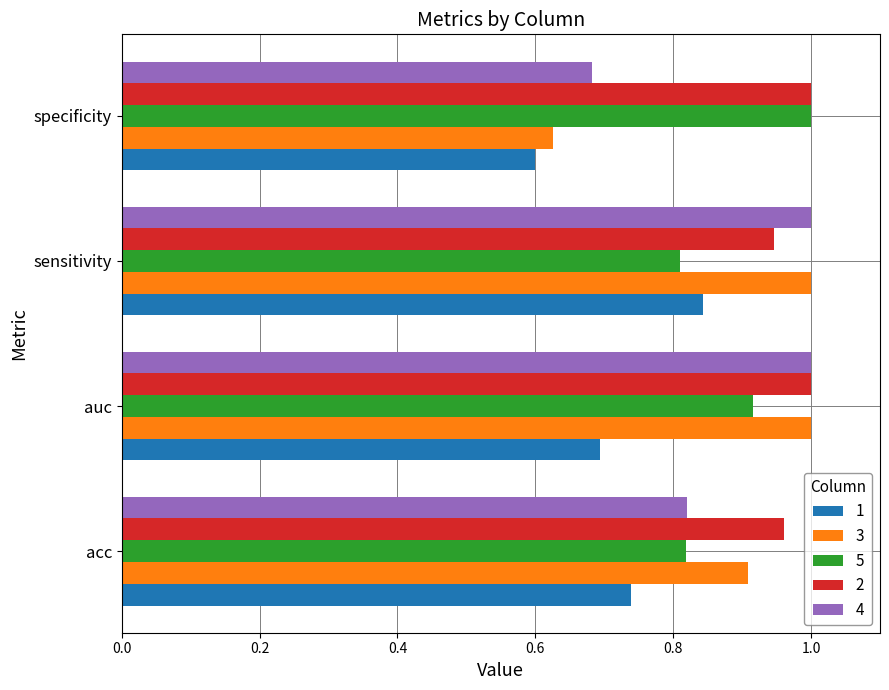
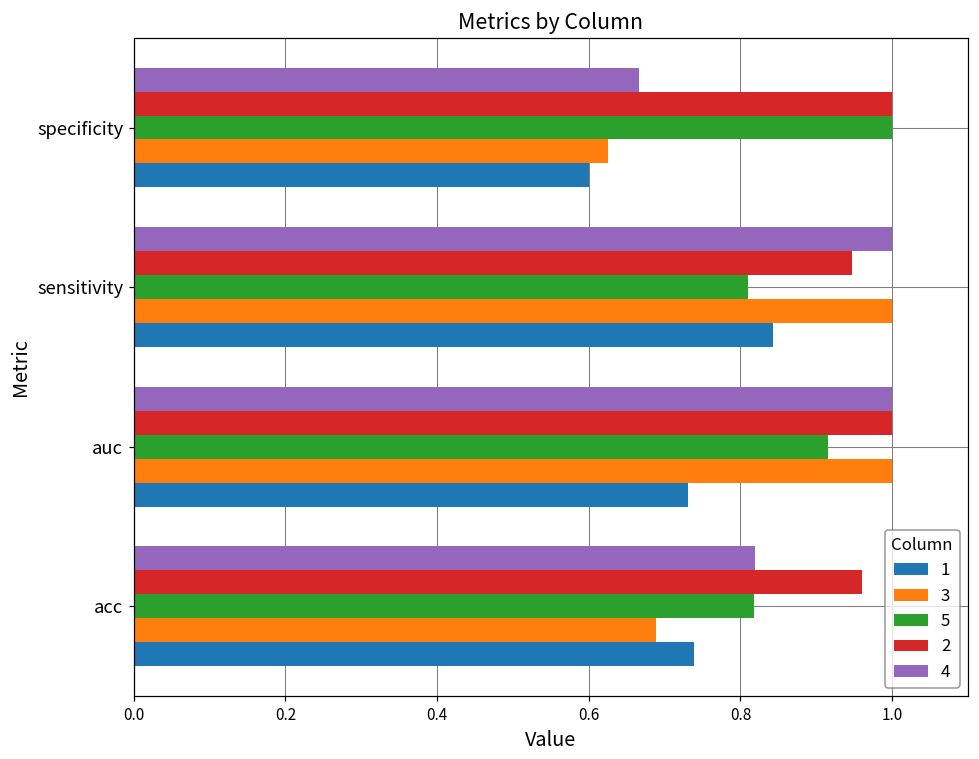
4, specificity: 0.68 -> 0.67
1, auc: 0.69 -> 0.73
3, acc: 0.91 -> 0.69
